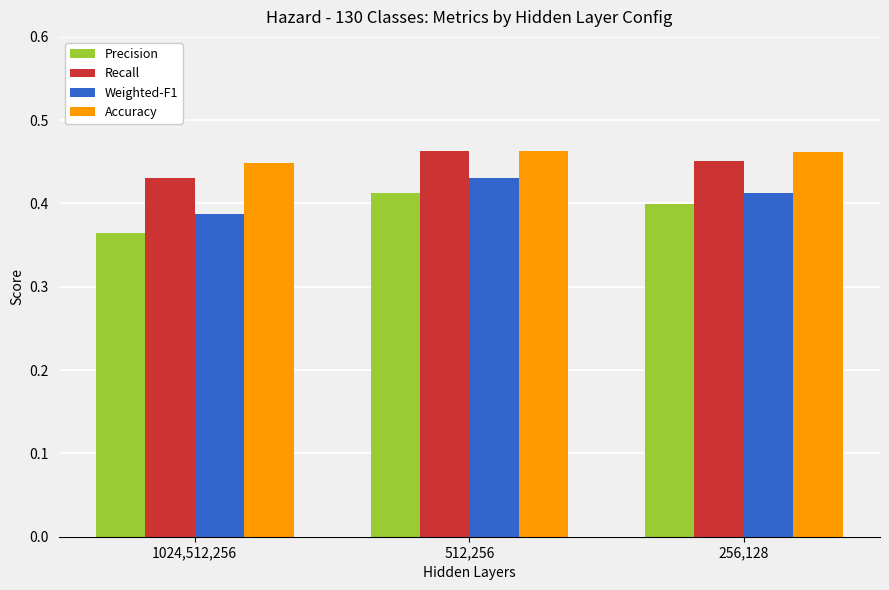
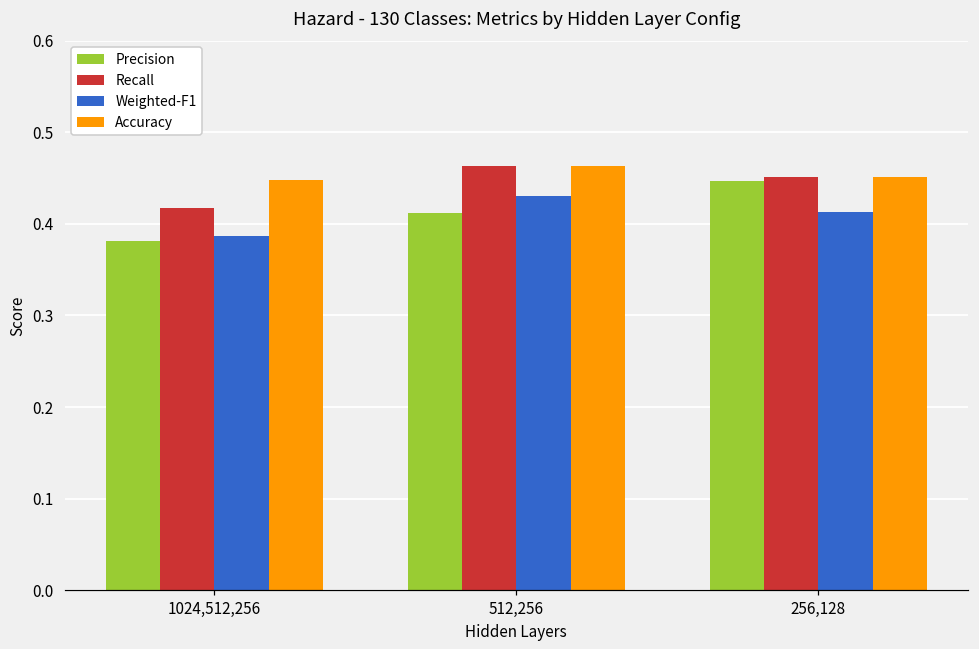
Precision, 1024,512,256: 0.37 -> 0.38
Recall, 1024,512,256: 0.43 -> 0.42
Precision, 256,128: 0.40 -> 0.45
Accuracy, 256,128: 0.46 -> 0.45
